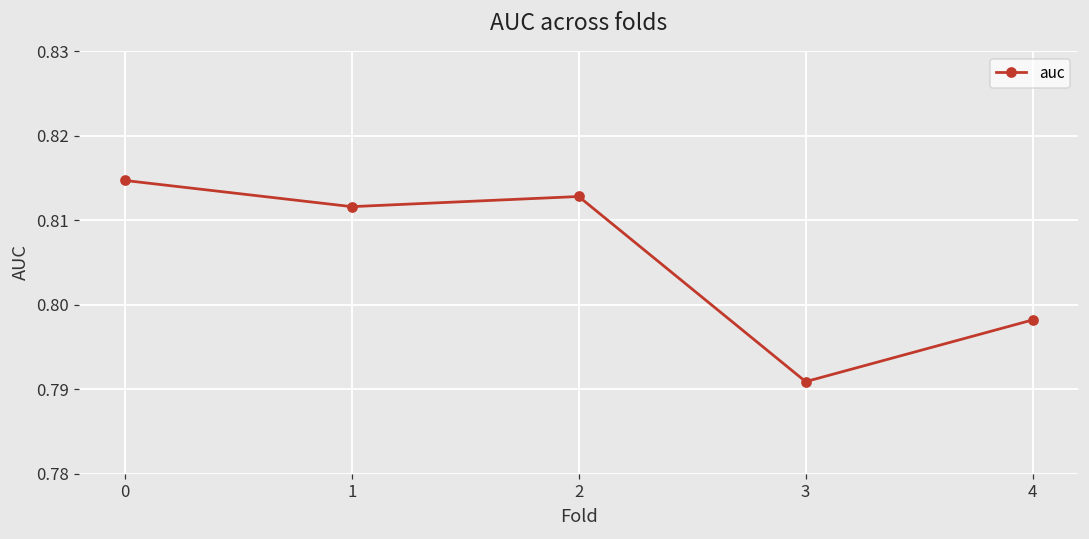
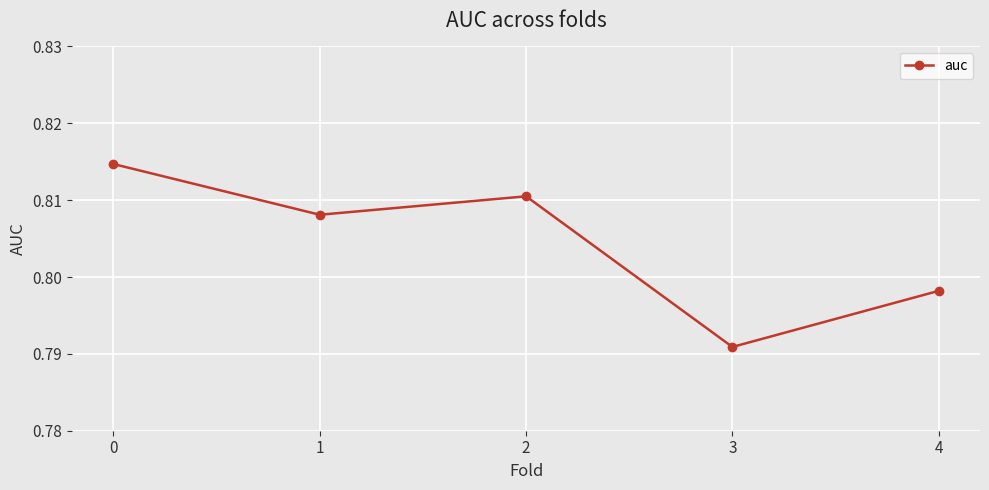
1: 0.812 -> 0.808
2: 0.813 -> 0.811
